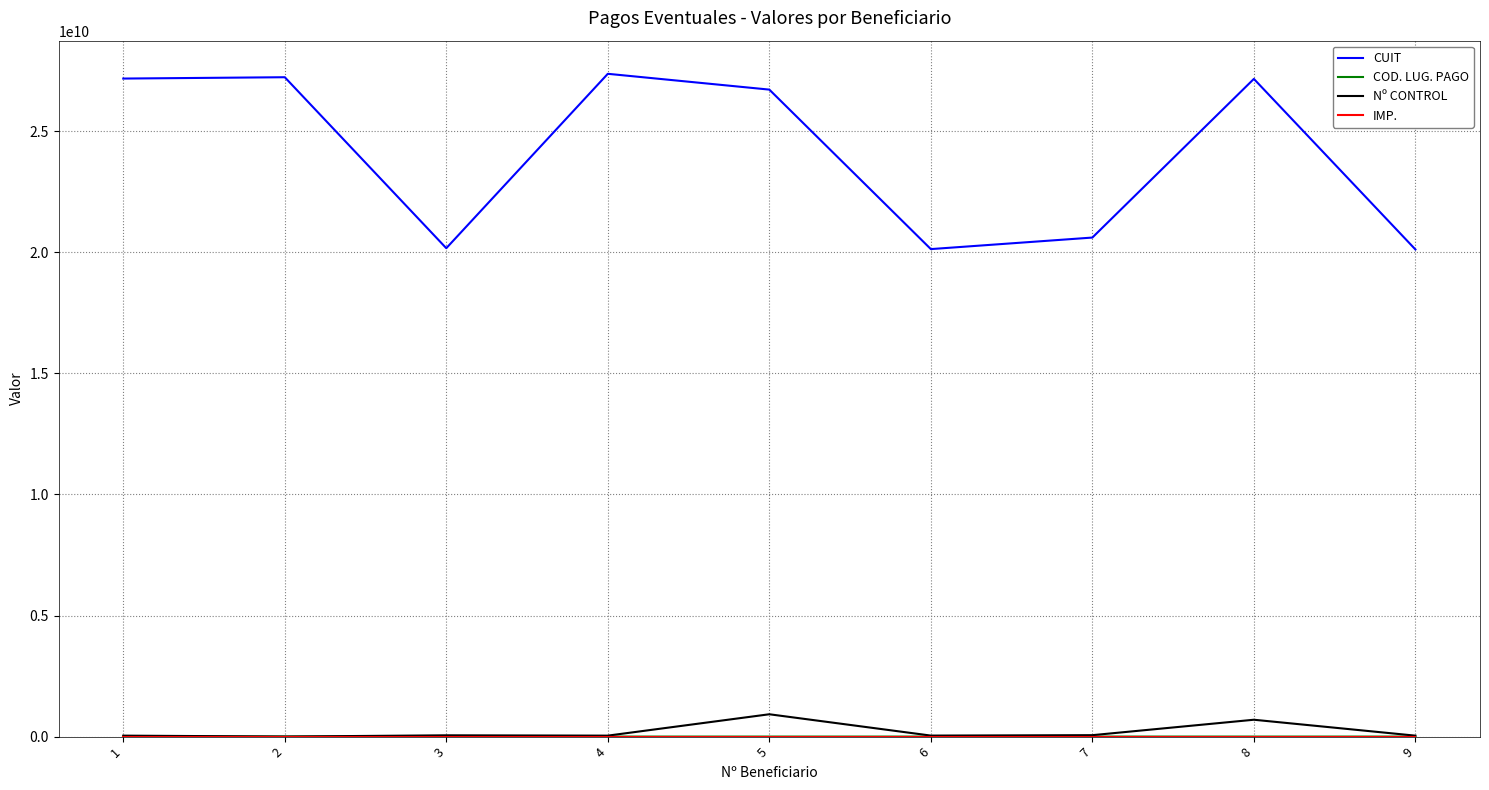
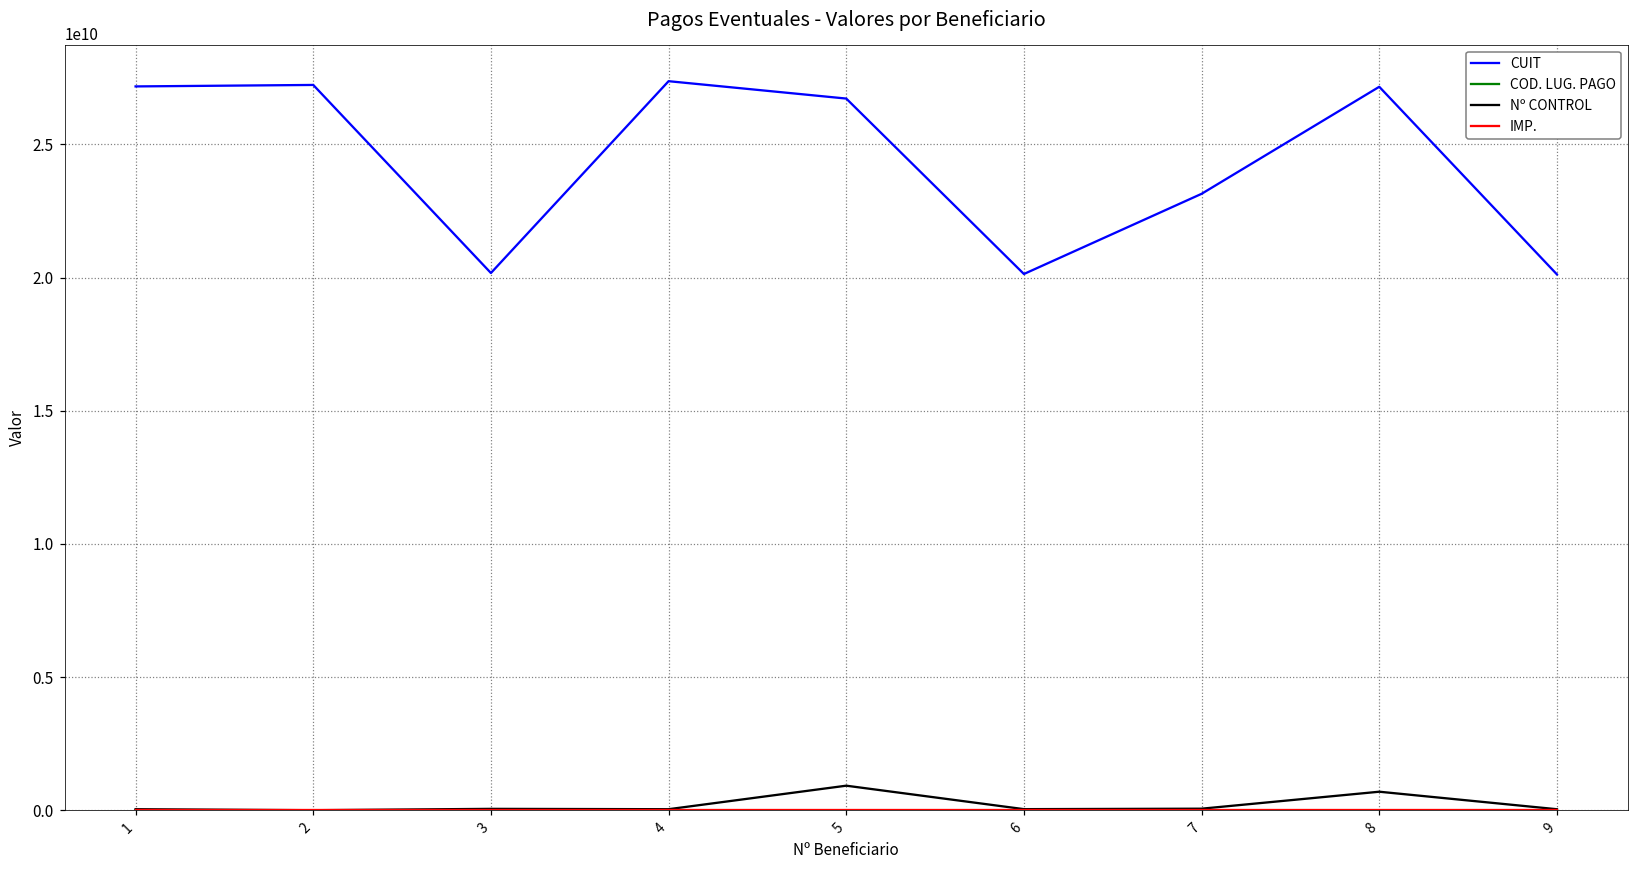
CUIT, 7: 20600000000 -> 23100000000
